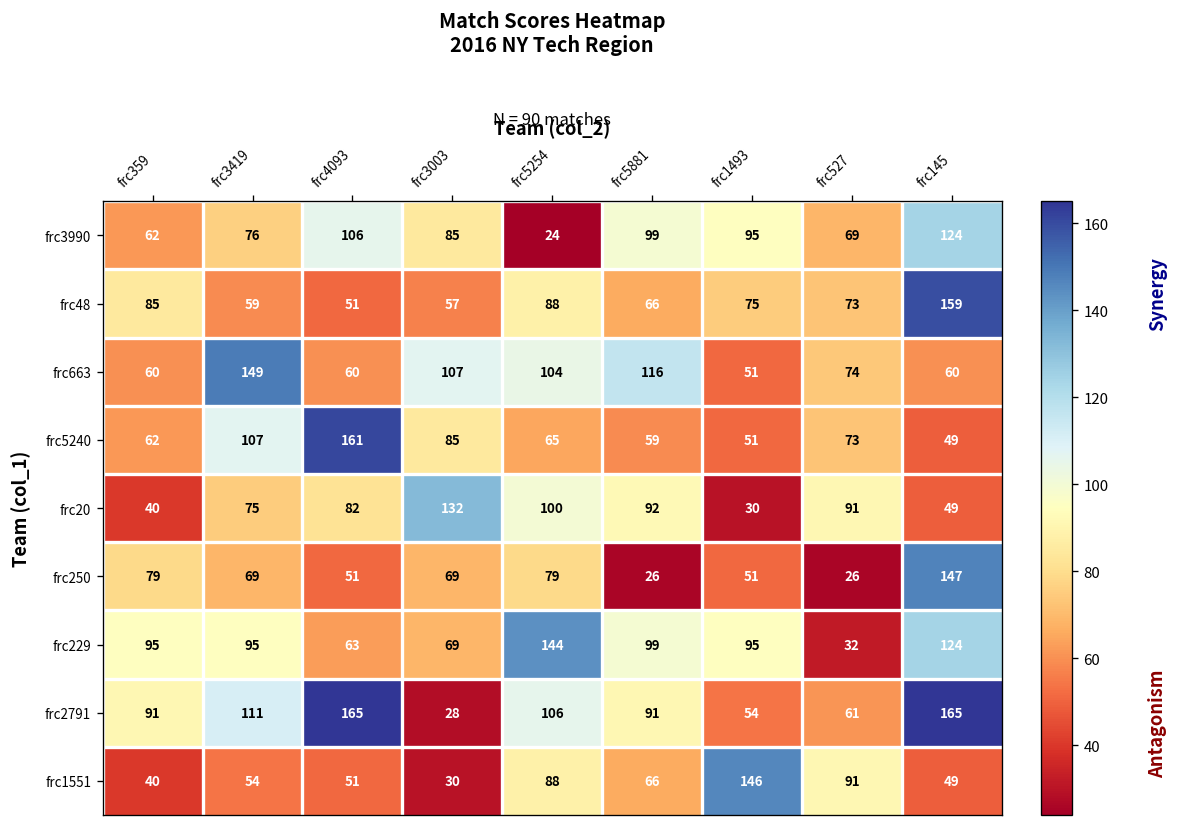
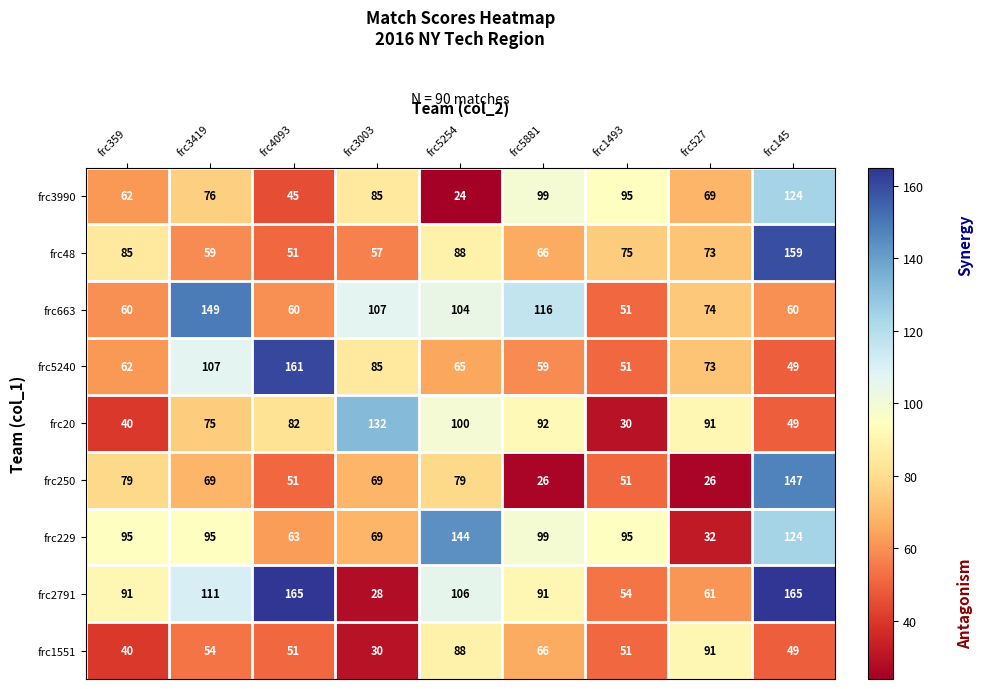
frc3990, frc4093: 106 -> 45
frc1551, frc1493: 146 -> 51
